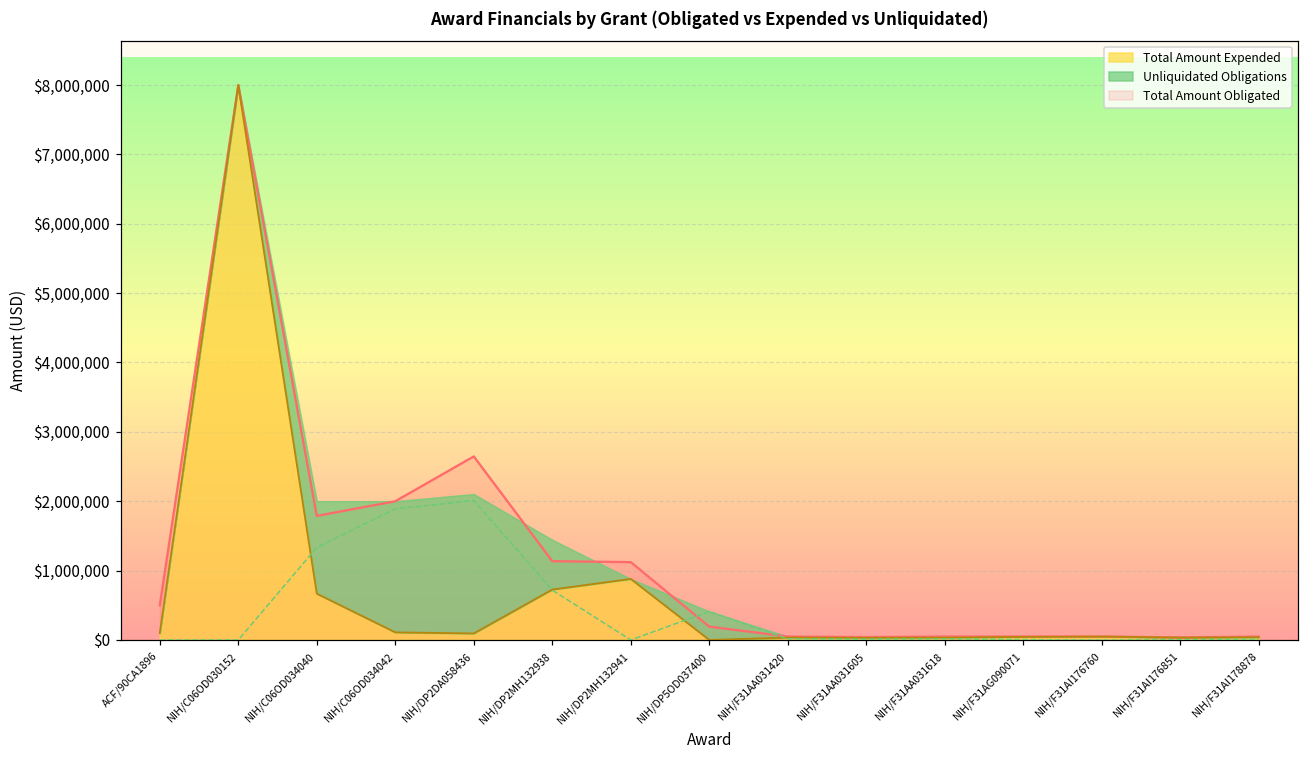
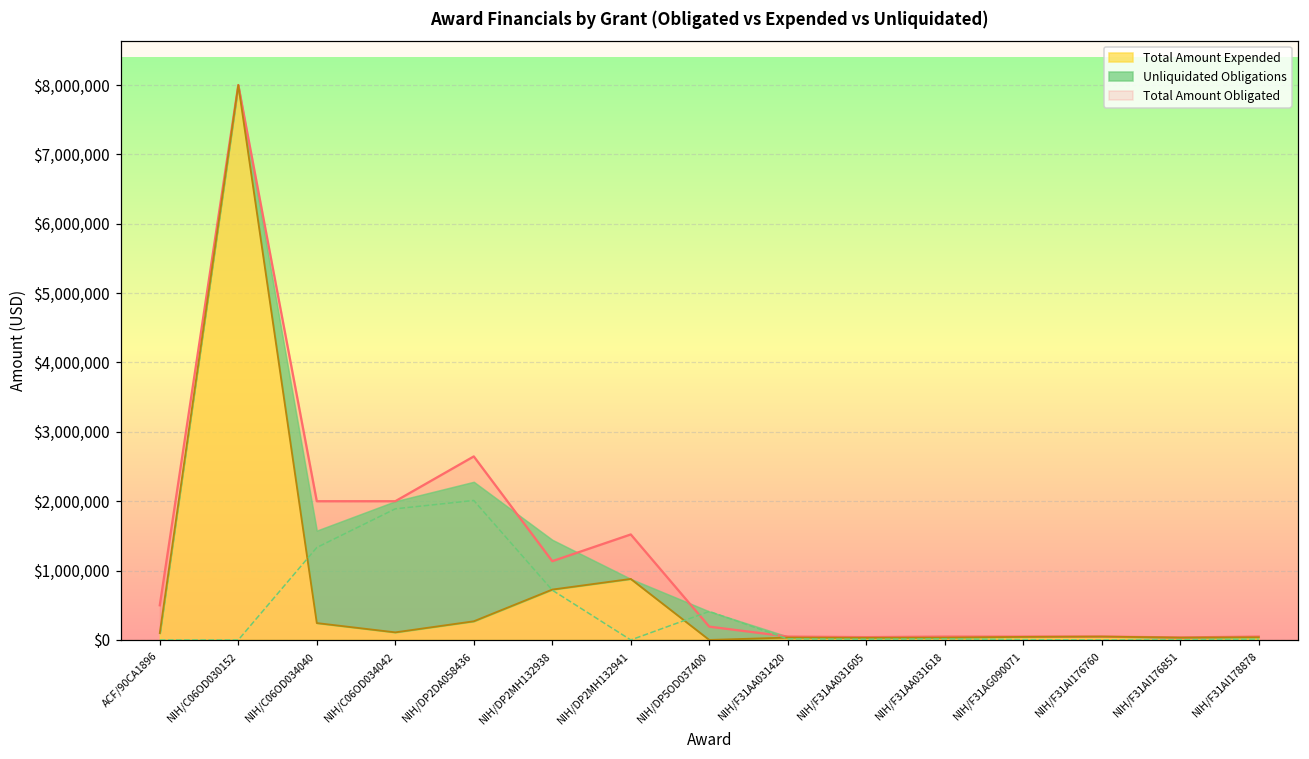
Total Amount Expended, NIH/C06OD034040: $700,000 -> $200,000
Total Amount Obligated, NIH/C06OD034040: $1,800,000 -> $2,000,000
Total Amount Expended, NIH/DP2DA058436: $100,000 -> $300,000
Total Amount Obligated, NIH/DP2MH132941: $1,100,000 -> $1,500,000
